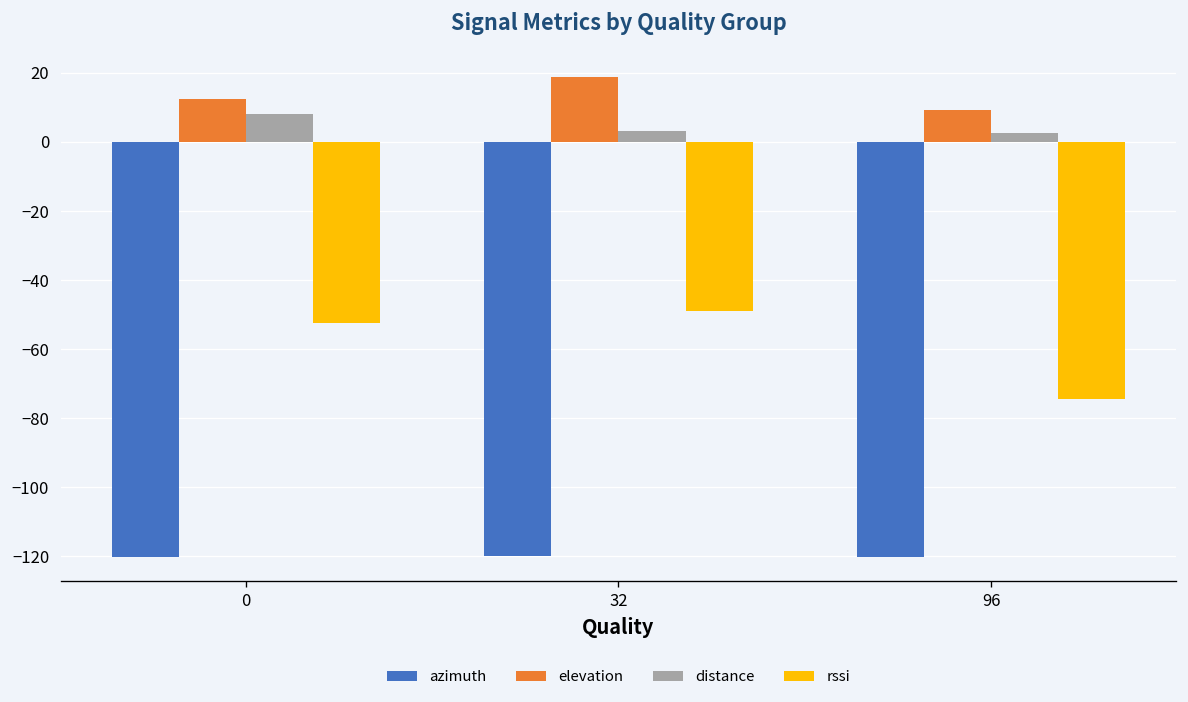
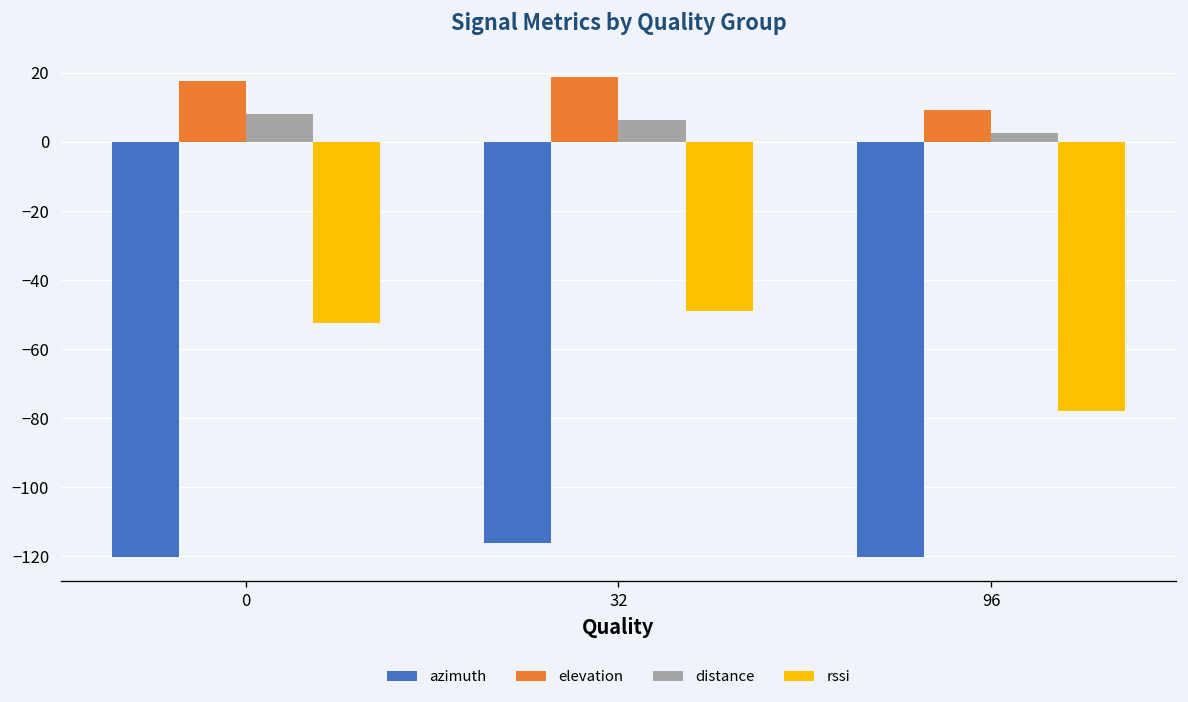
elevation, 0: 12 -> 18
azimuth, 32: -120 -> -116
distance, 32: 3 -> 6
rssi, 96: -75 -> -78
